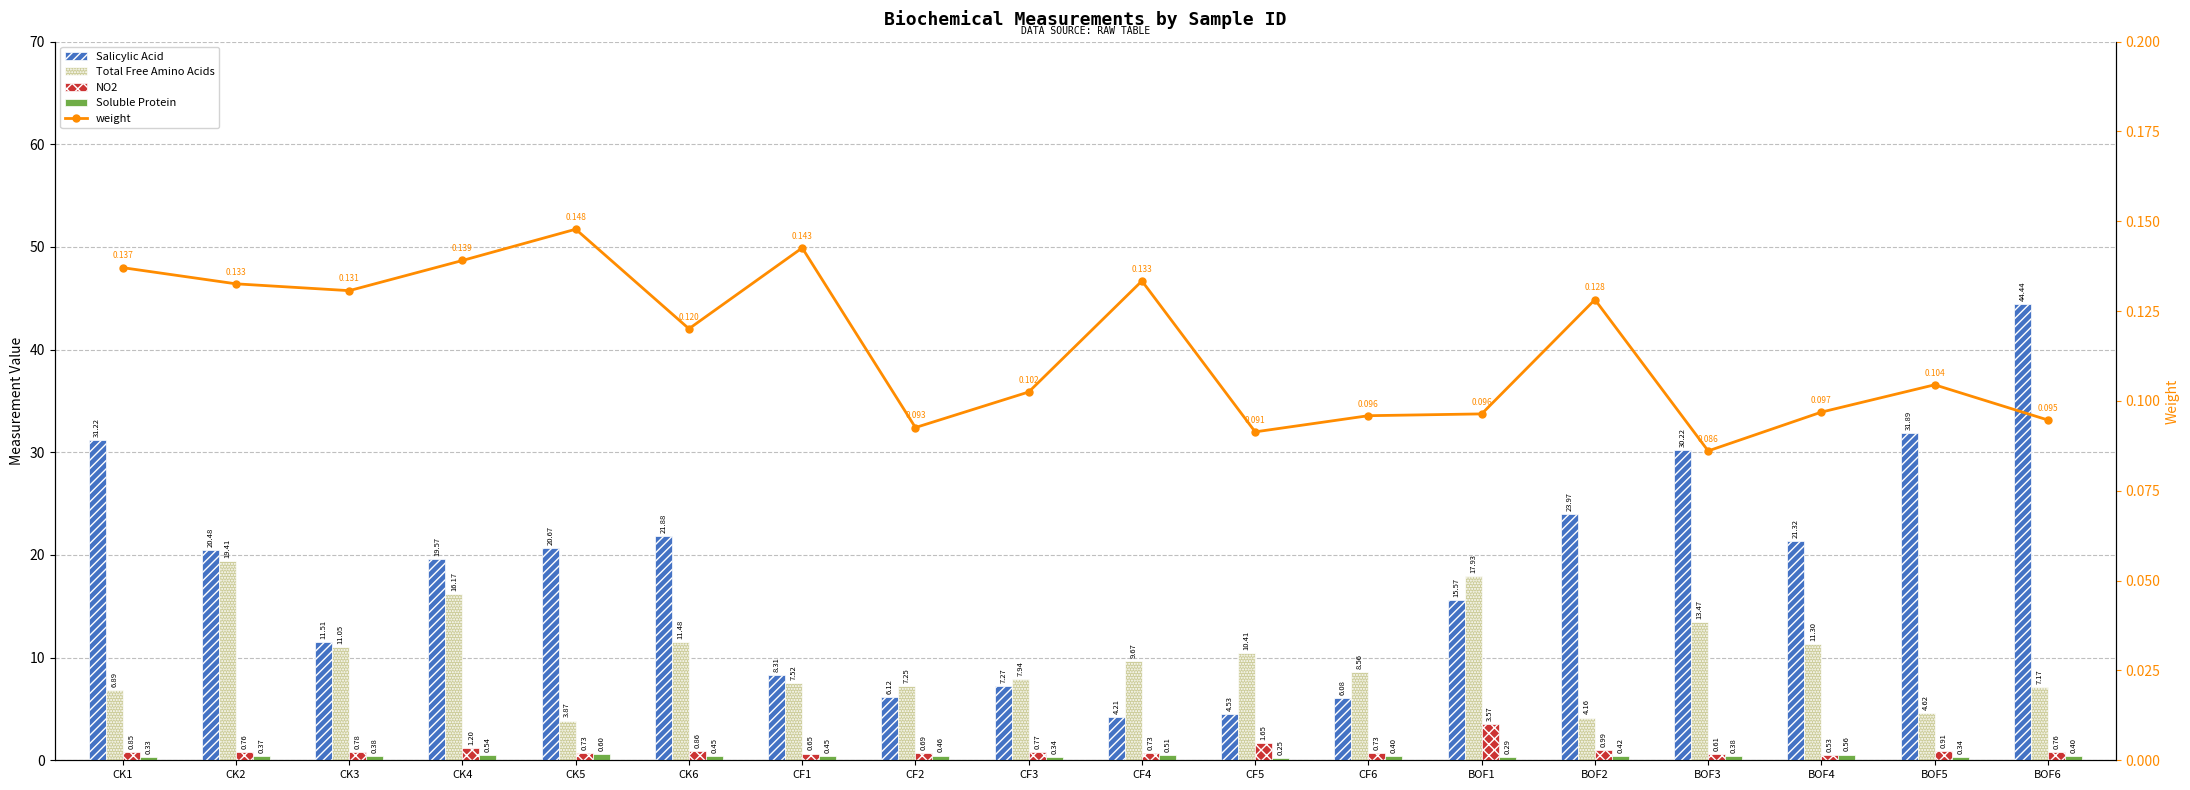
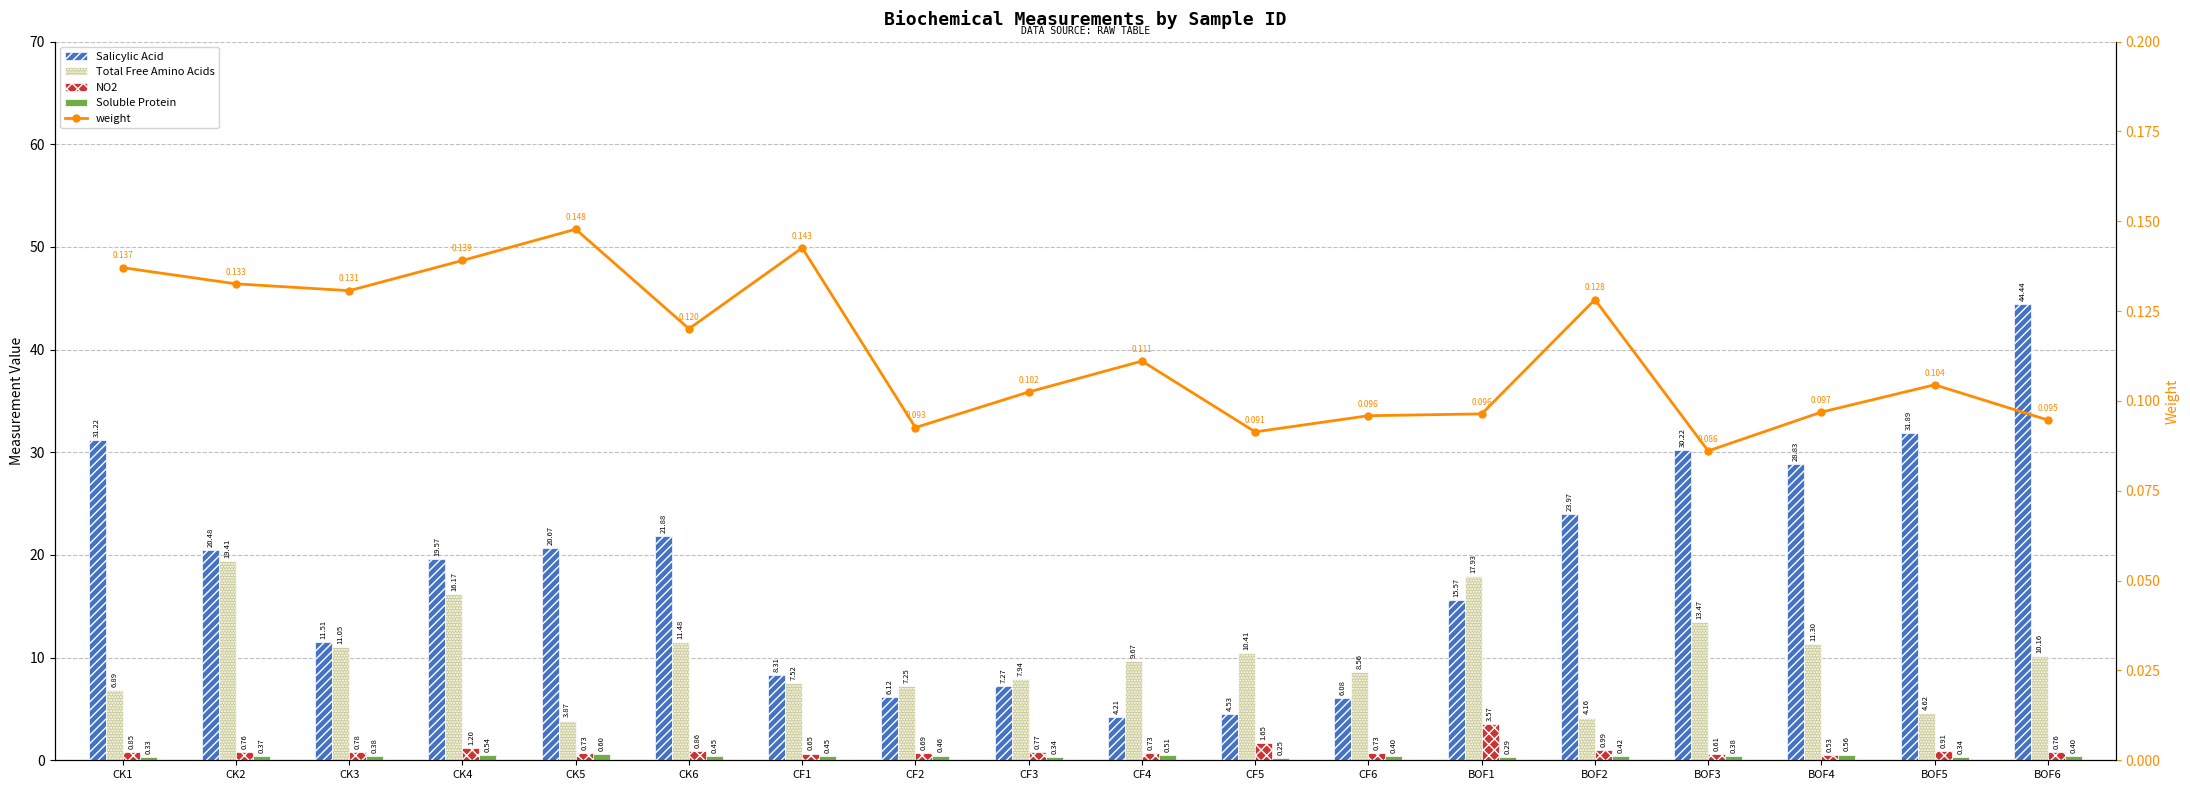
Salicylic Acid, BOF4: 21.32 -> 28.83
Total Free Amino Acids, BOF6: 7.17 -> 10.16
weight, CF4: 0.133 -> 0.111
